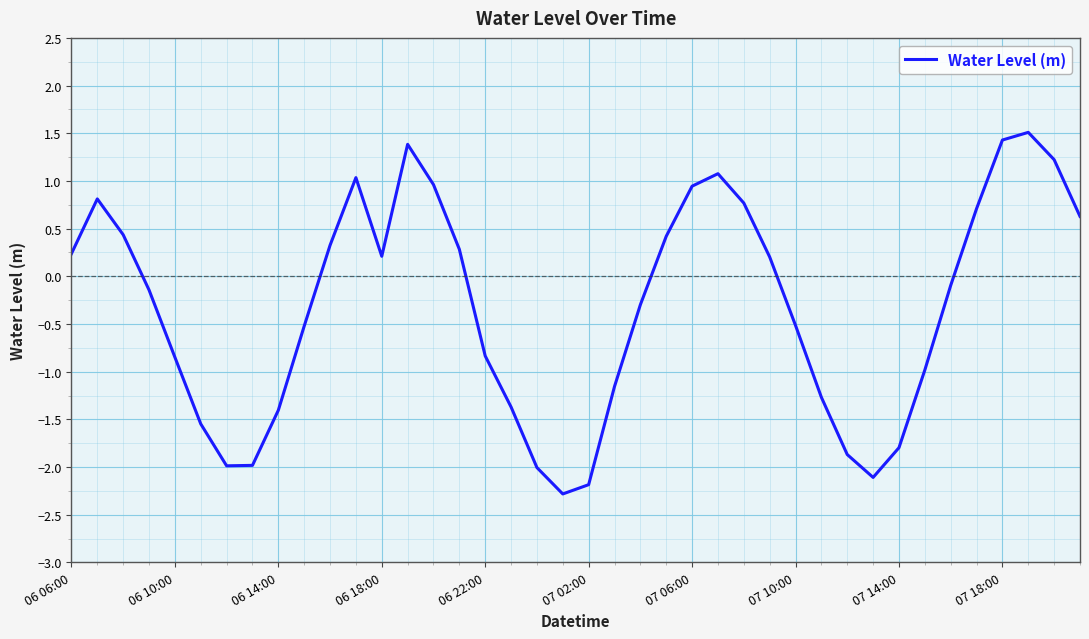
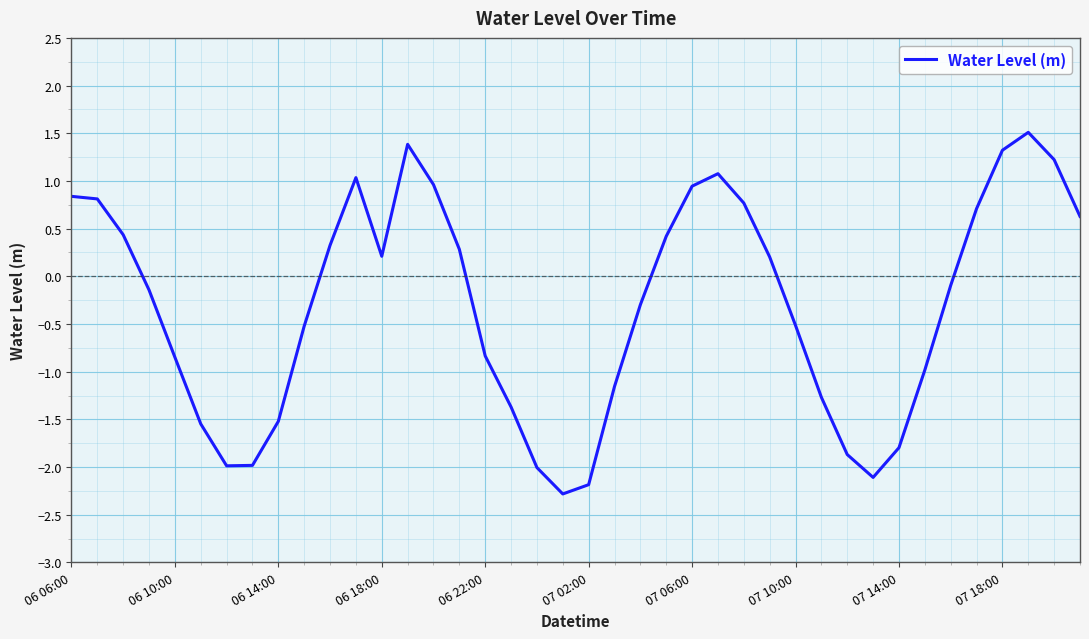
06 06:00: 0.2 -> 0.8
06 14:00: -1.4 -> -1.5
07 18:00: 1.4 -> 1.3
